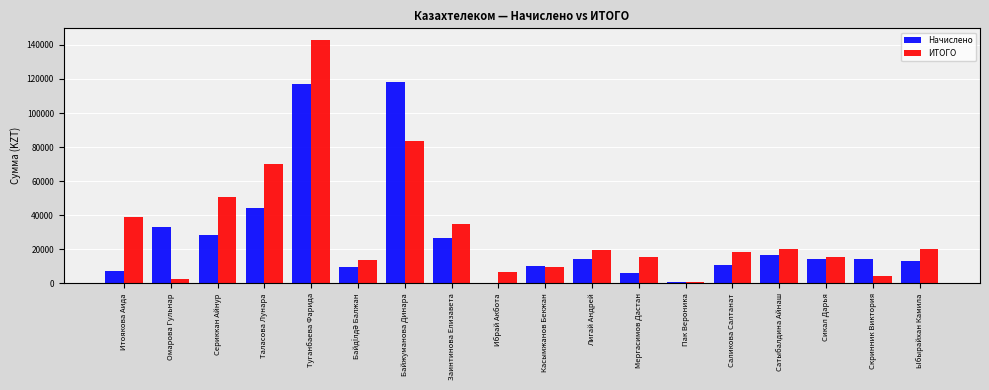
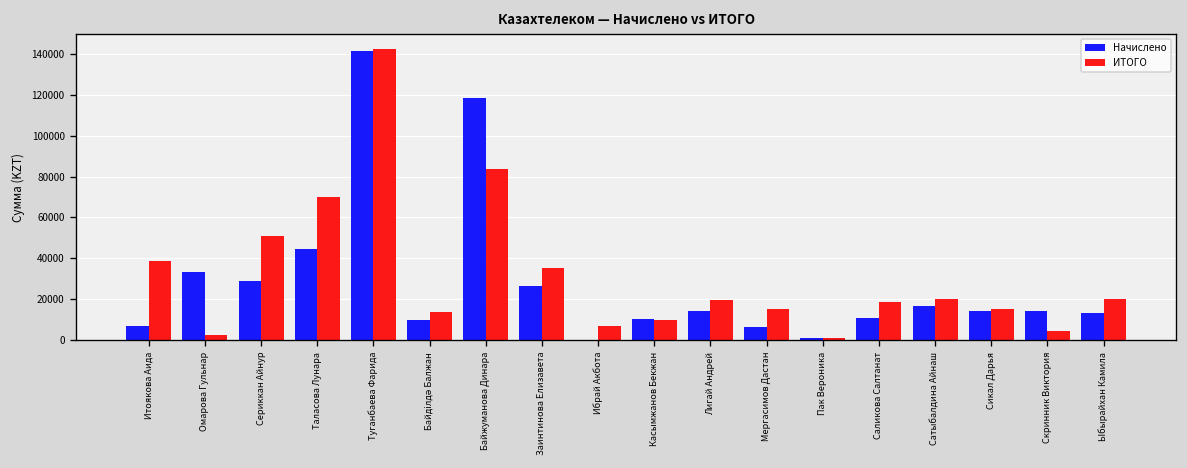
Начислено, Туганбаева Фарида: 117000 -> 142000
